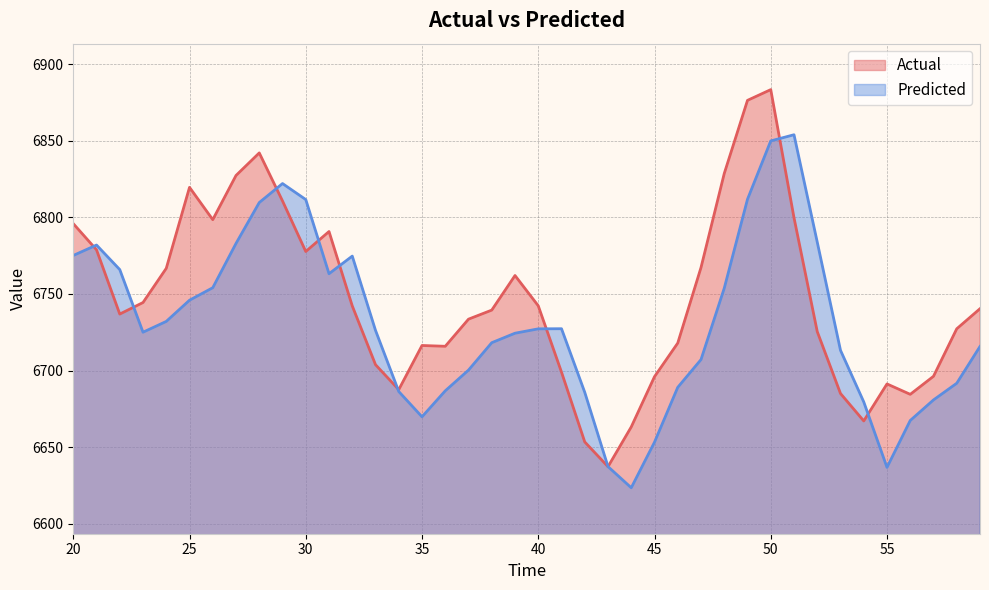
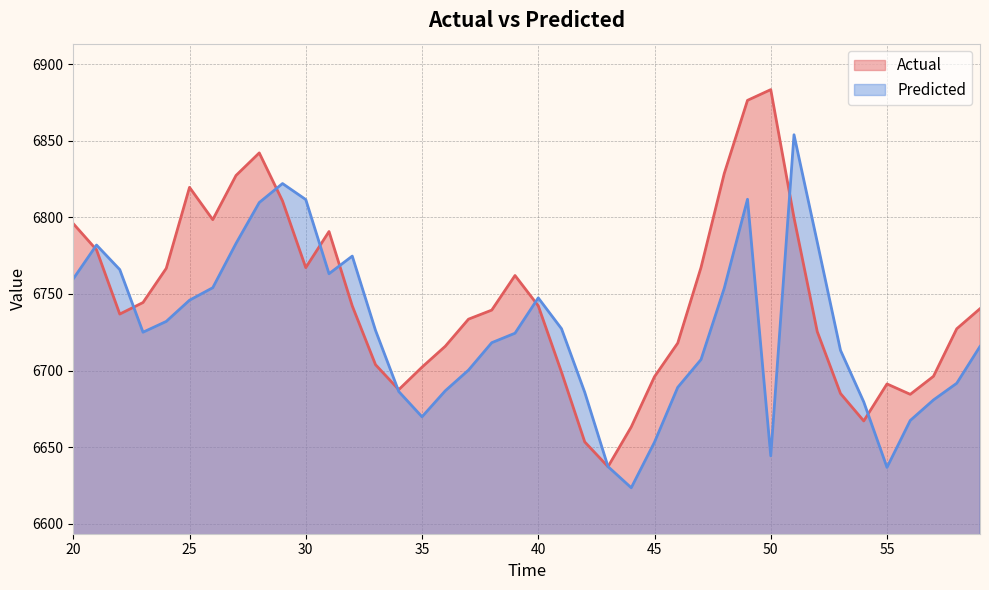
Predicted, 20: 6775 -> 6760
Actual, 30: 6778 -> 6767
Actual, 35: 6716 -> 6702
Predicted, 40: 6727 -> 6747
Predicted, 50: 6850 -> 6644
